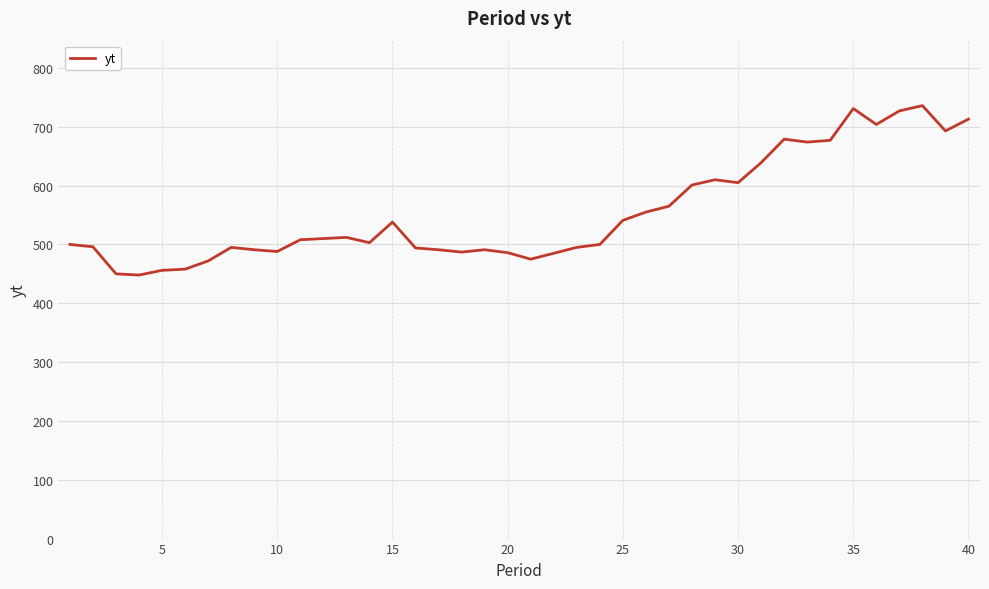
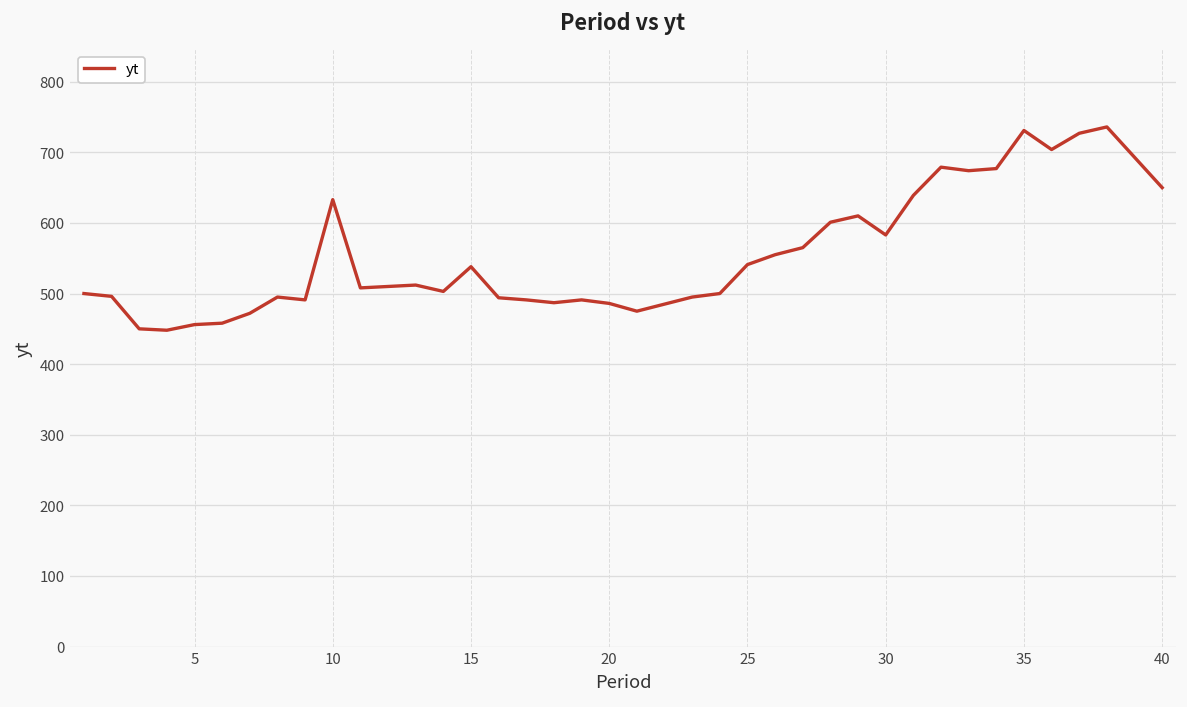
10: 490 -> 630
30: 610 -> 580
40: 710 -> 650
